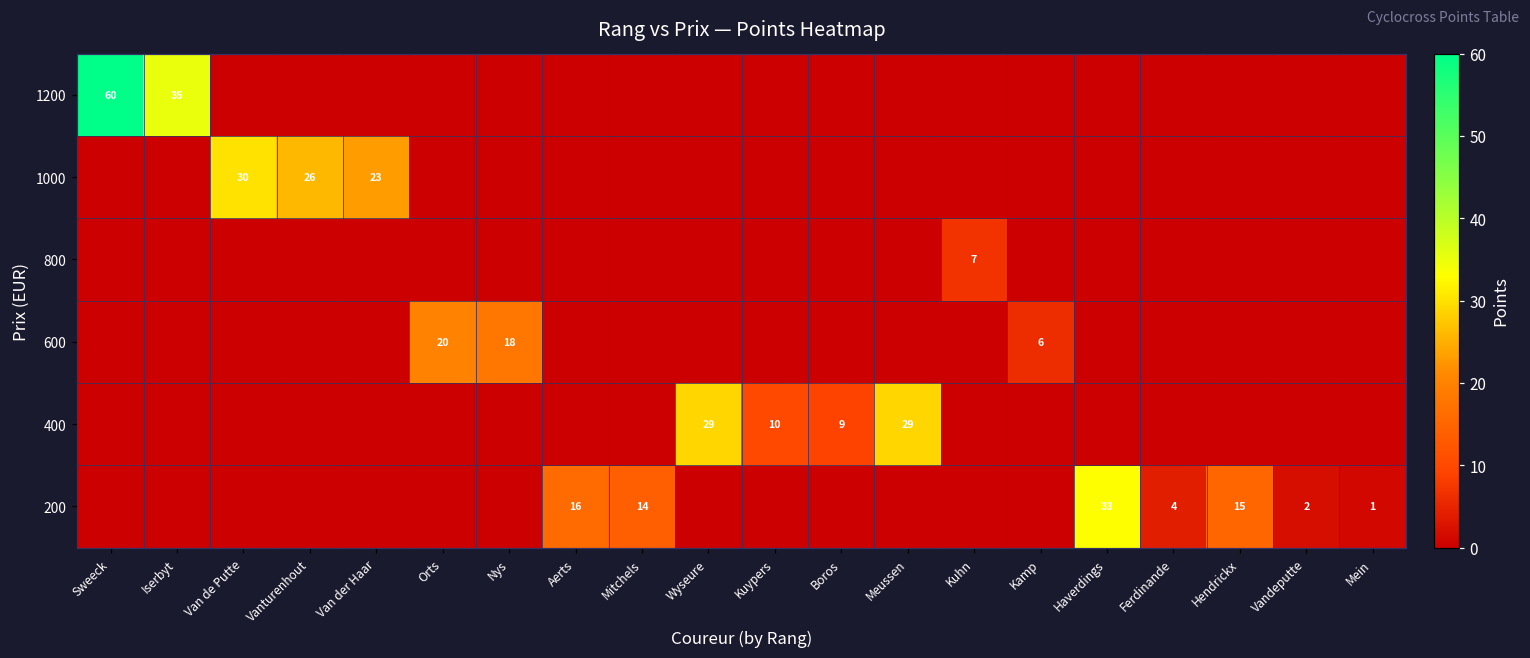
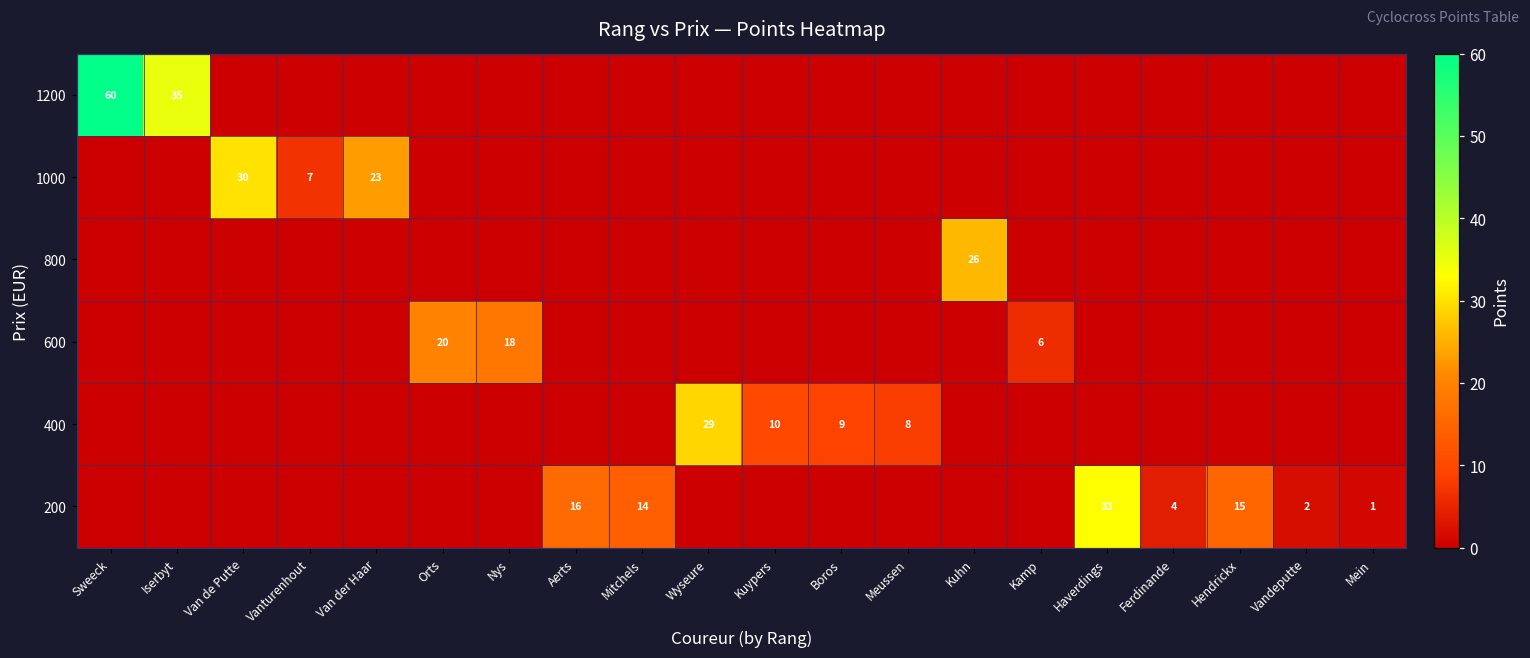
1000, Vanturenhout: 26 -> 7
800, Kuhn: 7 -> 26
400, Meussen: 29 -> 8
